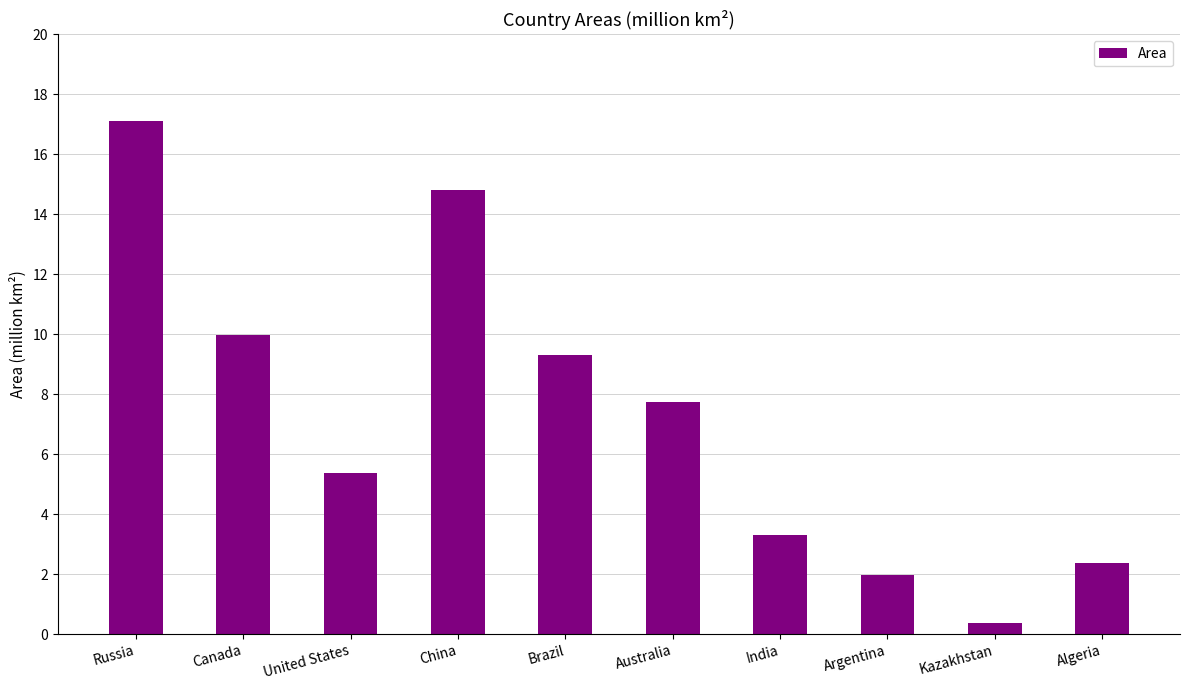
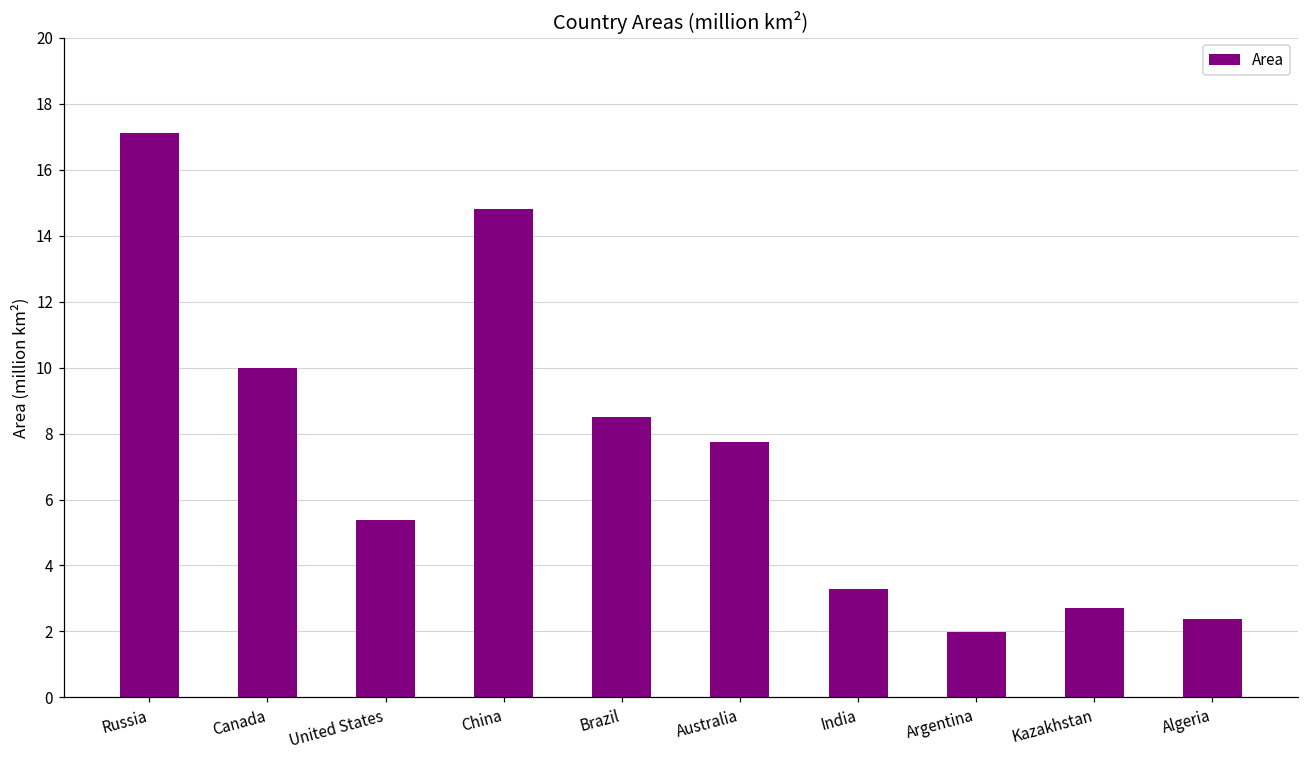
Brazil: 9.3 -> 8.5
Kazakhstan: 0.4 -> 2.7
